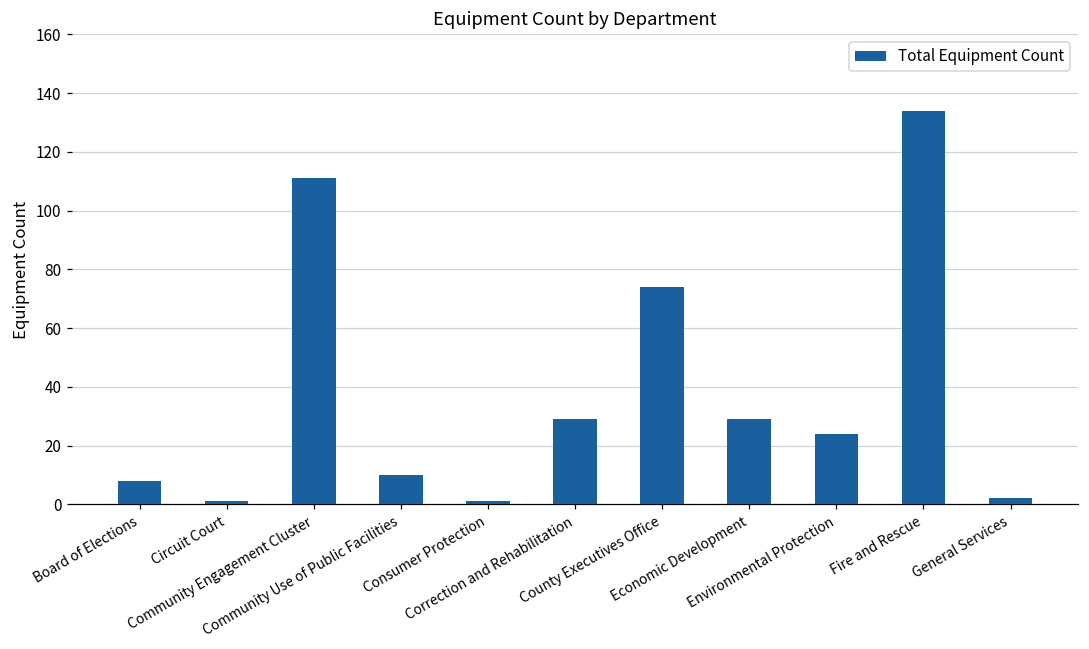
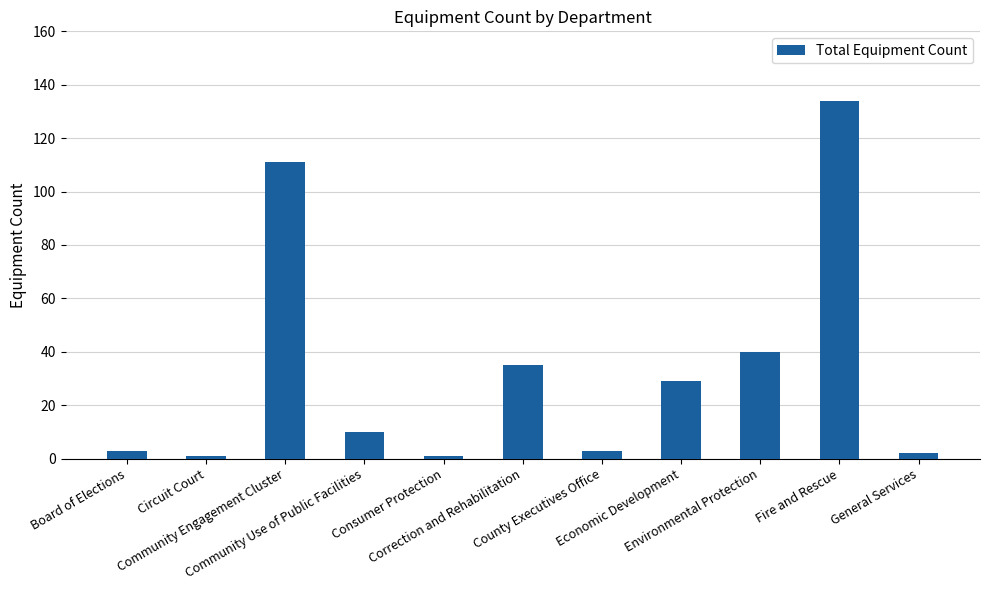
Board of Elections: 8 -> 3
Correction and Rehabilitation: 29 -> 35
County Executives Office: 74 -> 3
Environmental Protection: 24 -> 40
